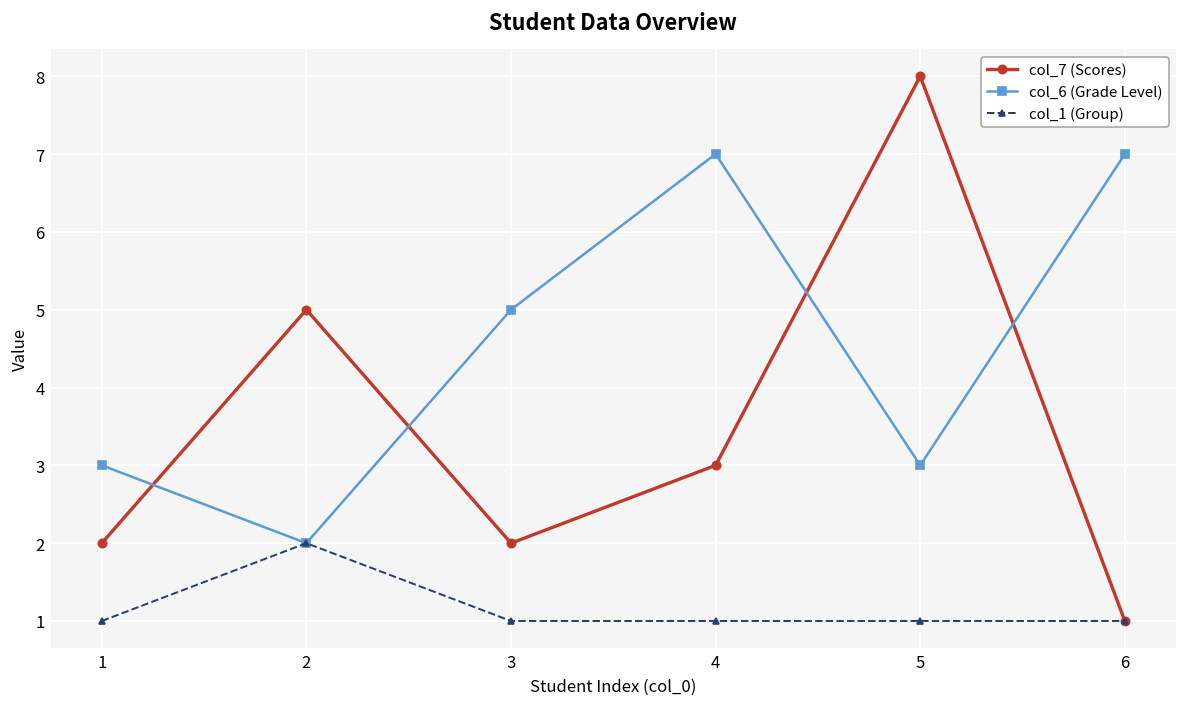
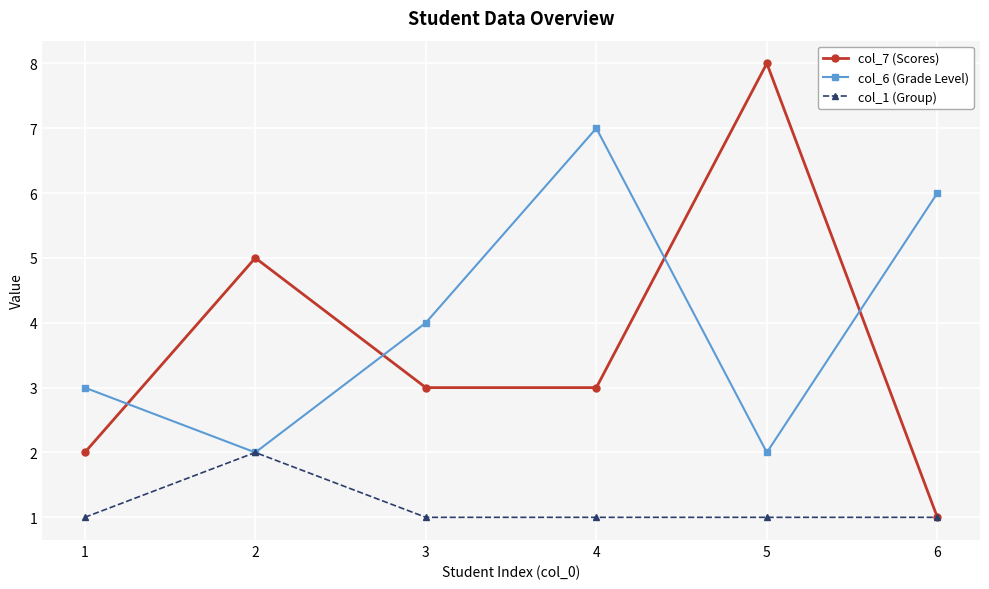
col_7 (Scores), 3: 2 -> 3
col_6 (Grade Level), 3: 5 -> 4
col_6 (Grade Level), 5: 3 -> 2
col_6 (Grade Level), 6: 7 -> 6
